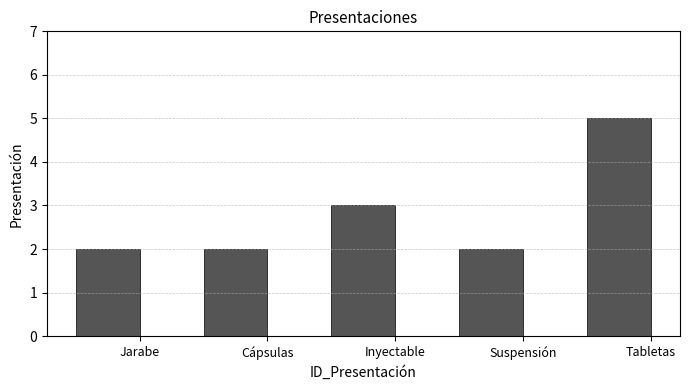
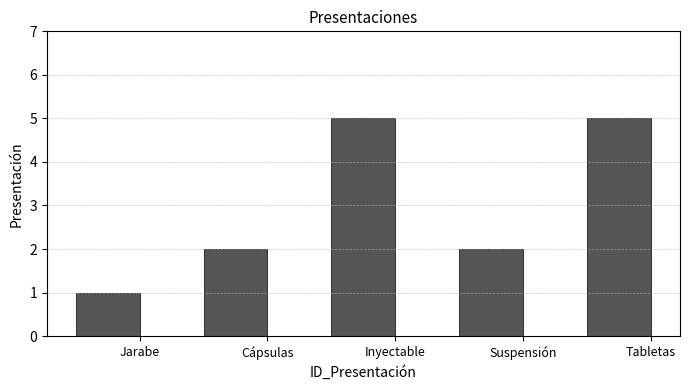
Jarabe: 2 -> 1
Inyectable: 3 -> 5
